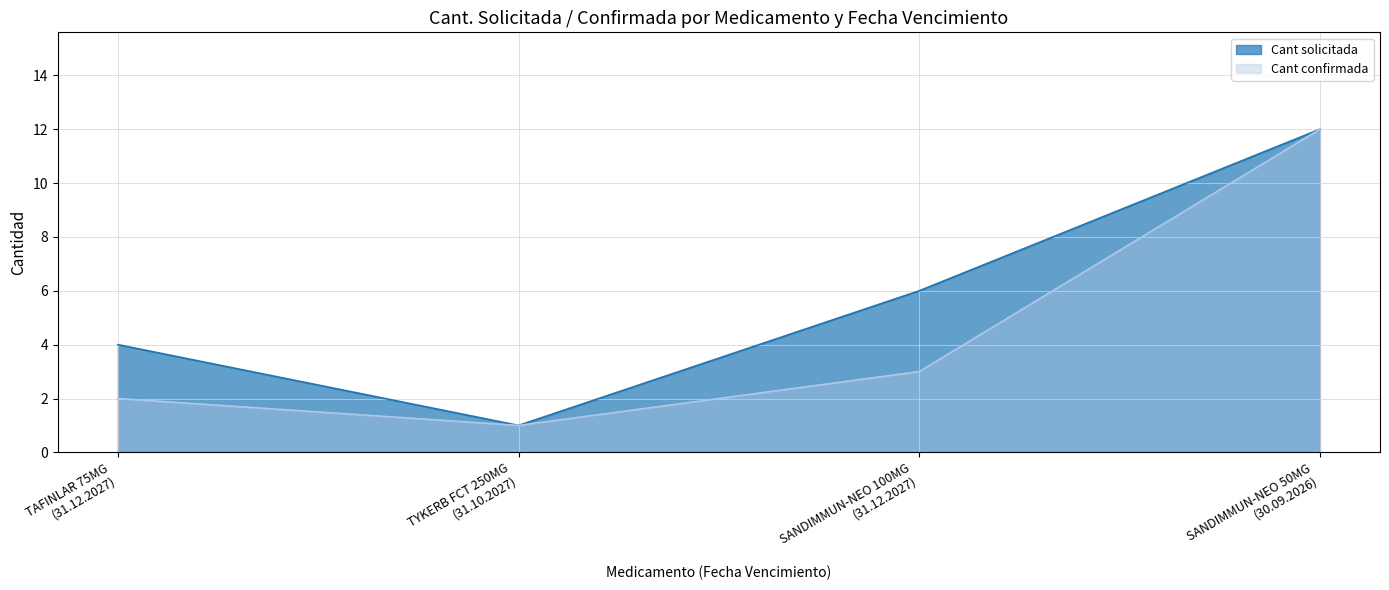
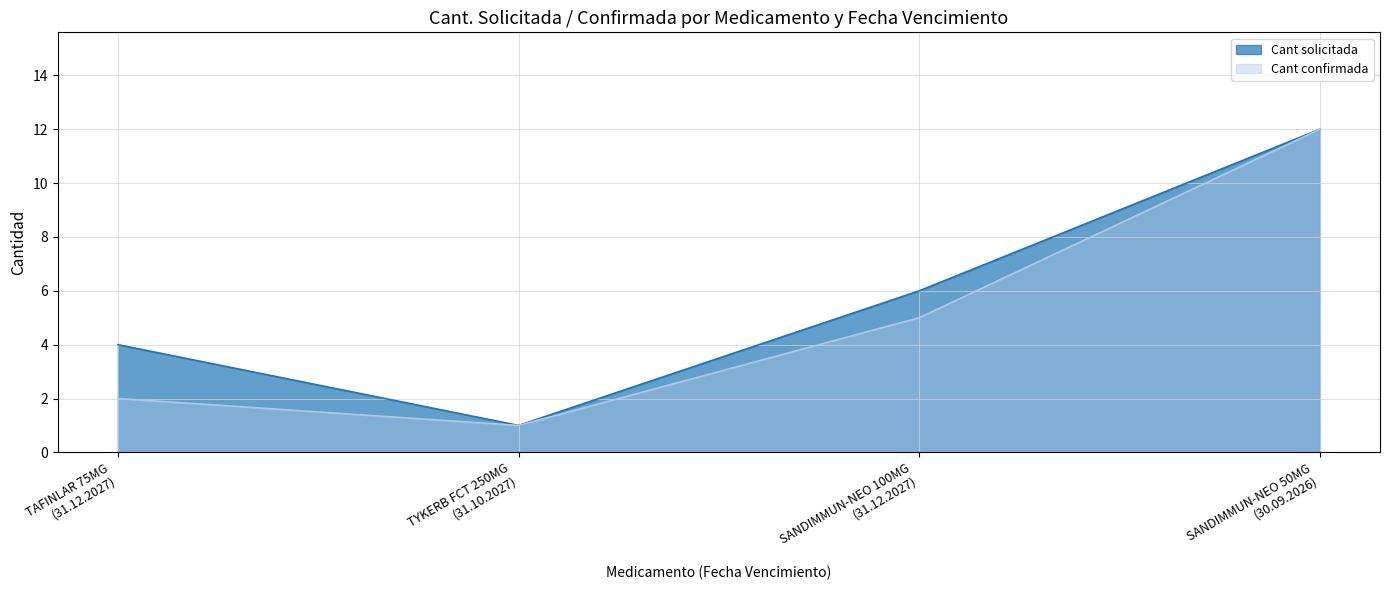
Cant confirmada, SANDIMMUN-NEO 100MG (31.12.2027): 3 -> 5
